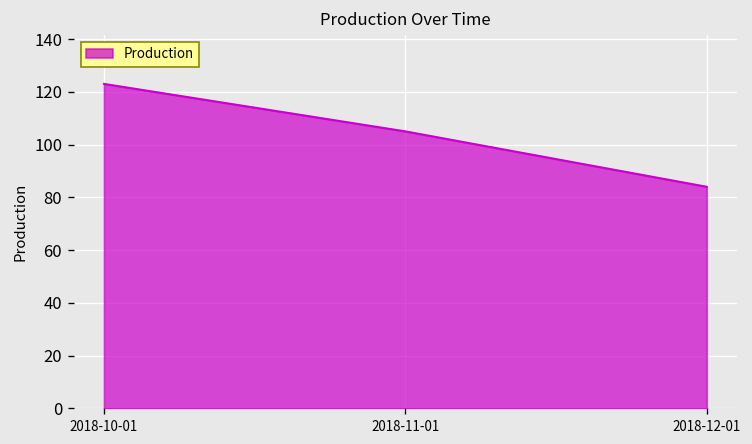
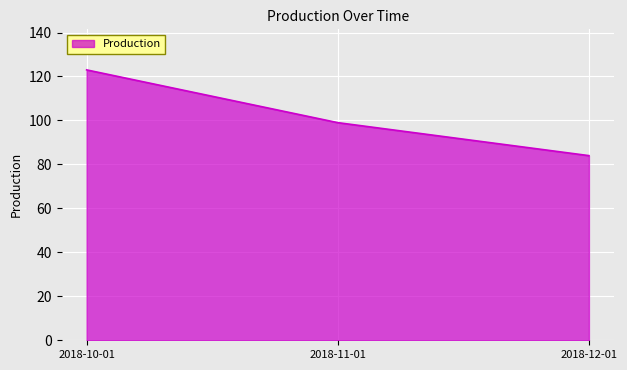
2018-11-01: 105 -> 99
